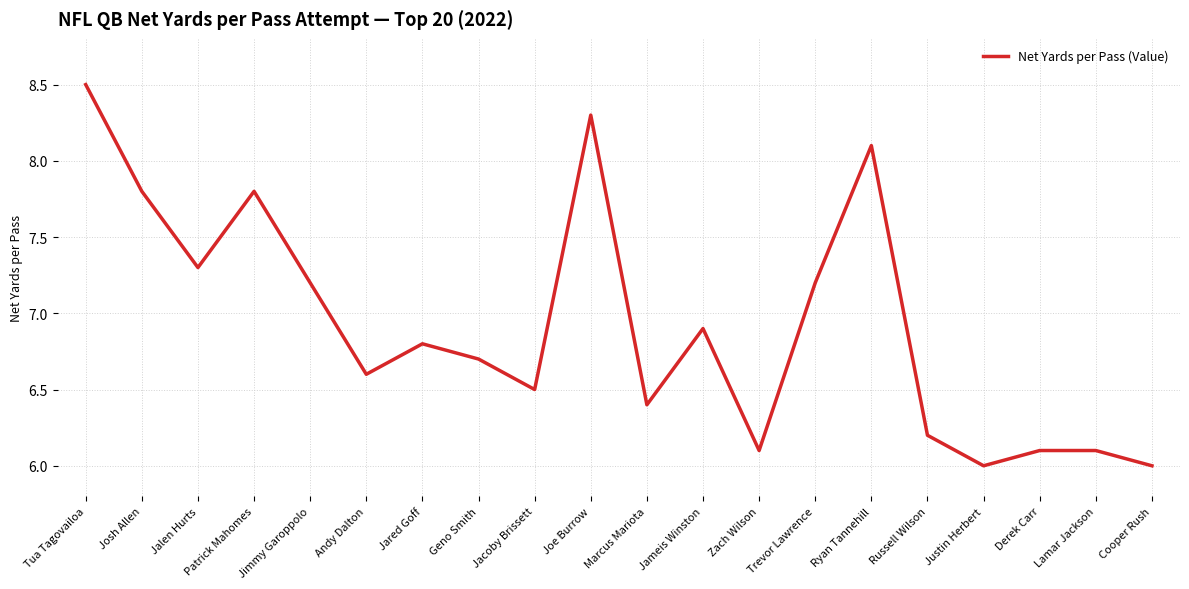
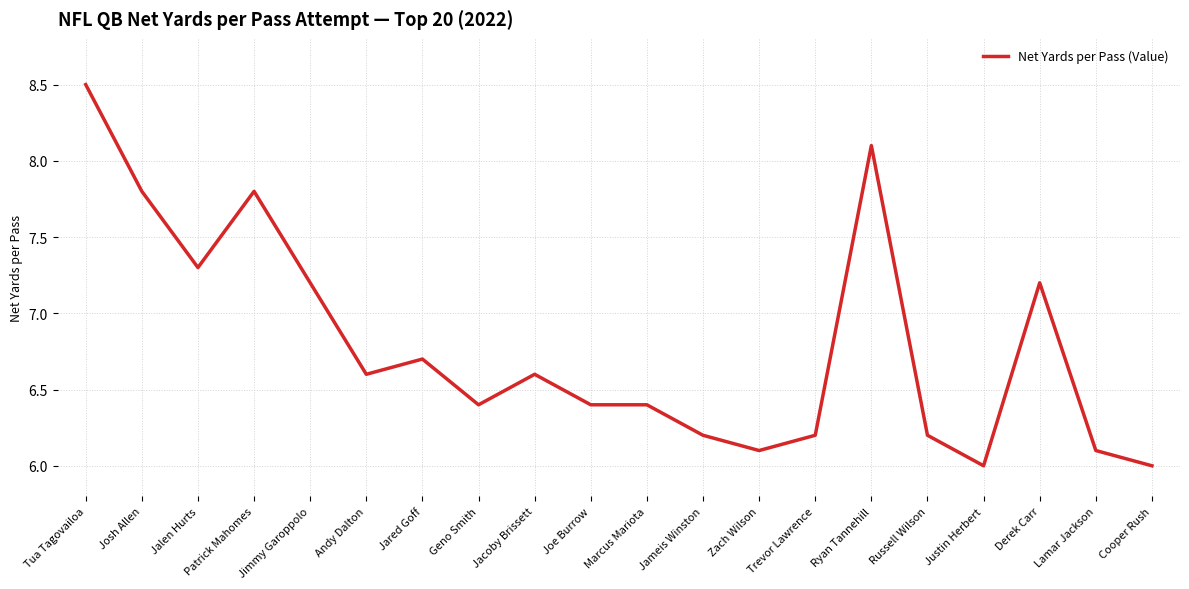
Jared Goff: 6.8 -> 6.7
Geno Smith: 6.7 -> 6.4
Jacoby Brissett: 6.5 -> 6.6
Joe Burrow: 8.3 -> 6.4
Jameis Winston: 6.9 -> 6.2
Trevor Lawrence: 7.2 -> 6.2
Derek Carr: 6.1 -> 7.2
